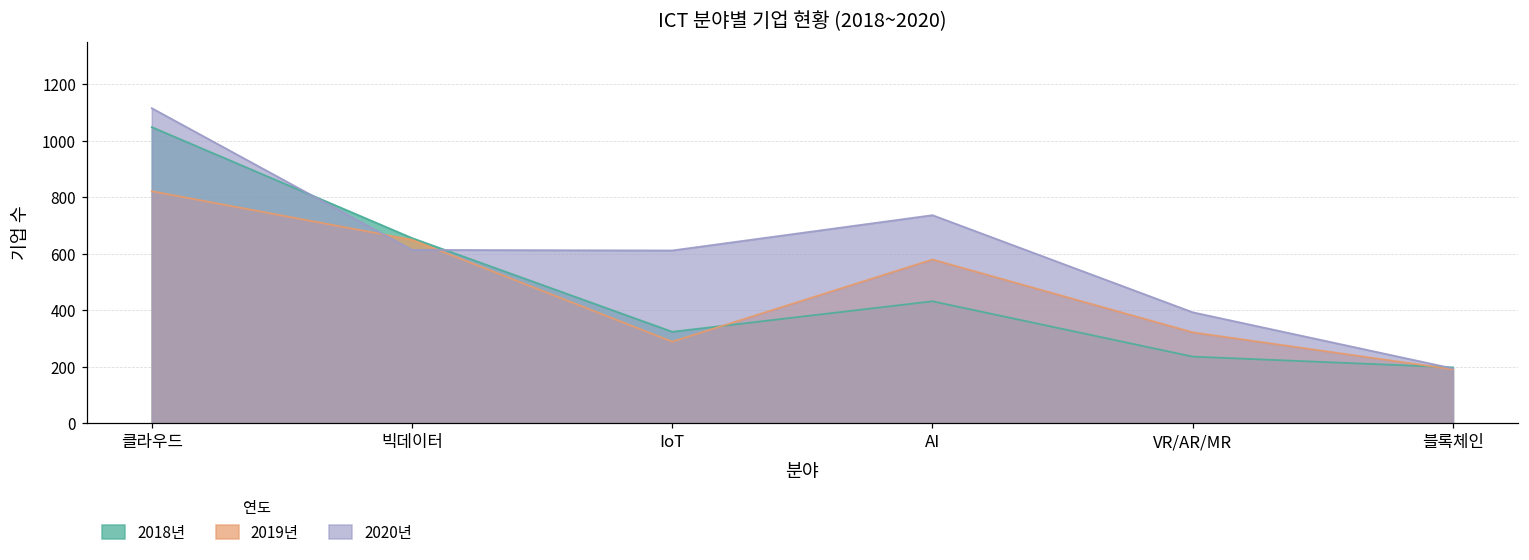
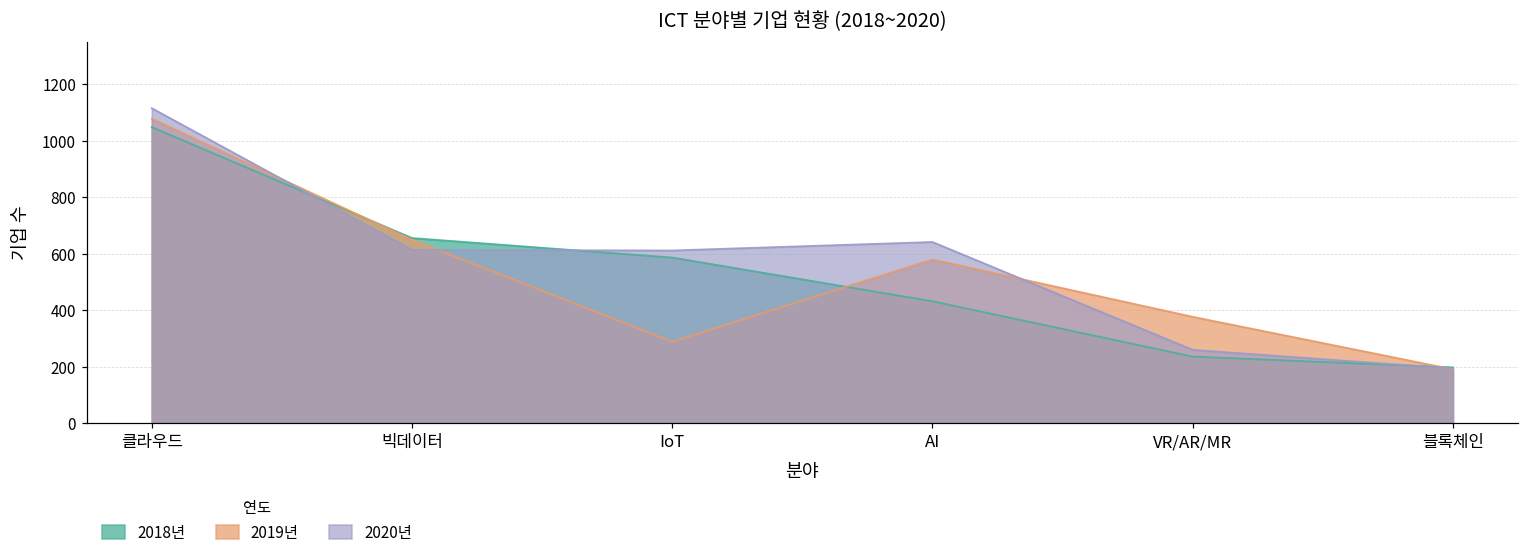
2019년, 클라우드: 820 -> 1080
2018년, IoT: 320 -> 590
2020년, AI: 740 -> 640
2019년, VR/AR/MR: 320 -> 380
2020년, VR/AR/MR: 390 -> 260
